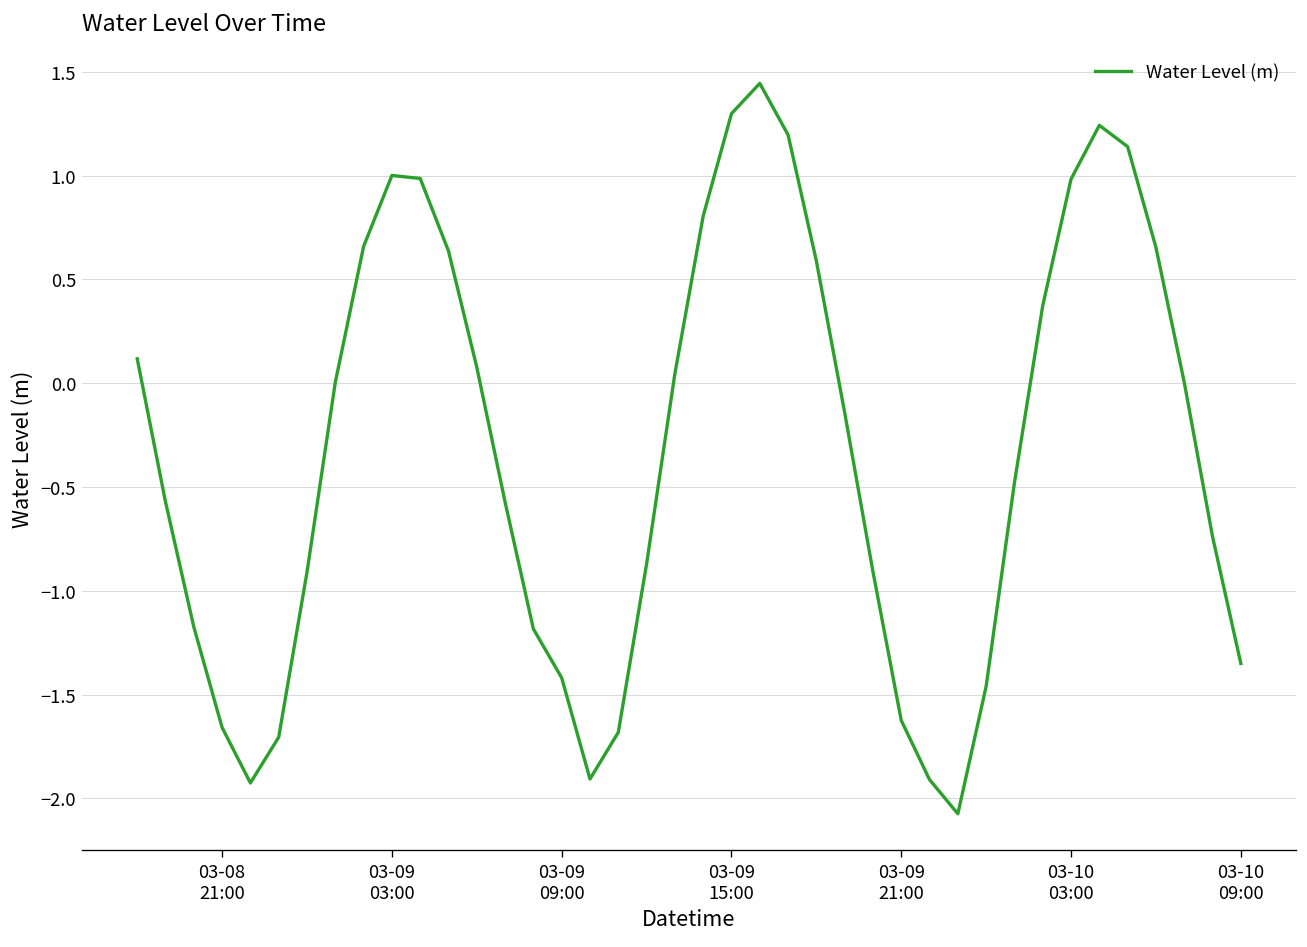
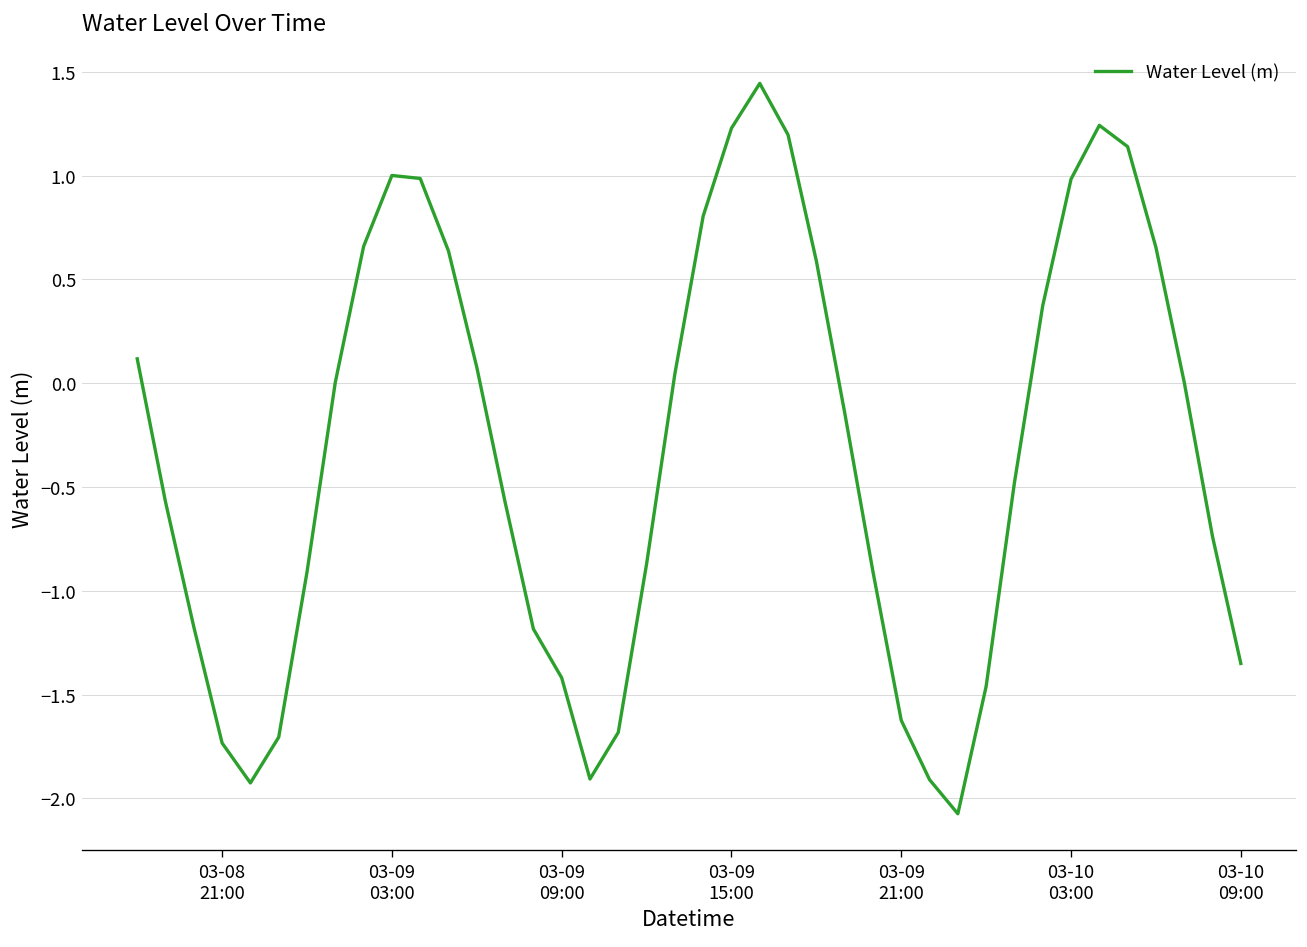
03-08 21:00: -1.66 -> -1.73
03-09 15:00: 1.30 -> 1.23
